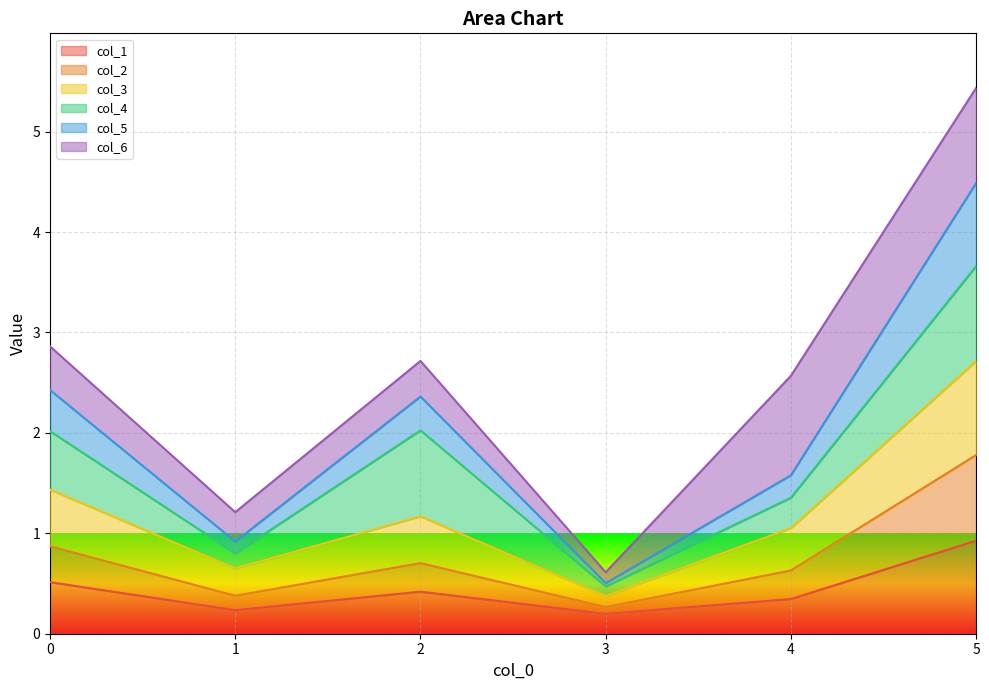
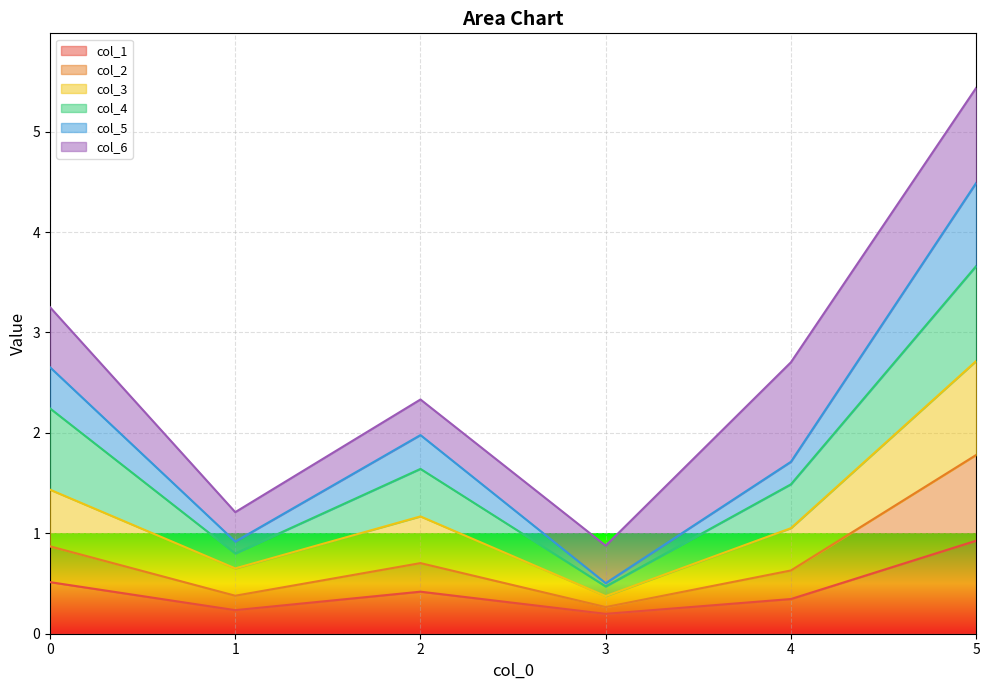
col_4, 0: 0.58 -> 0.81
col_6, 0: 0.43 -> 0.60
col_4, 2: 0.86 -> 0.47
col_6, 3: 0.11 -> 0.37
col_4, 4: 0.30 -> 0.44
